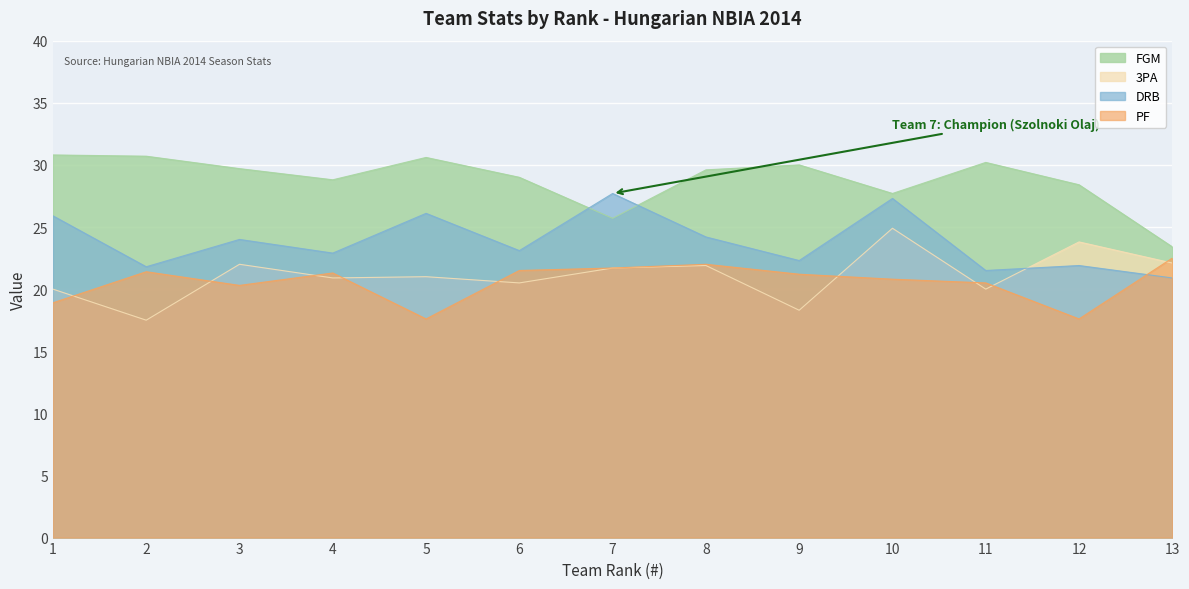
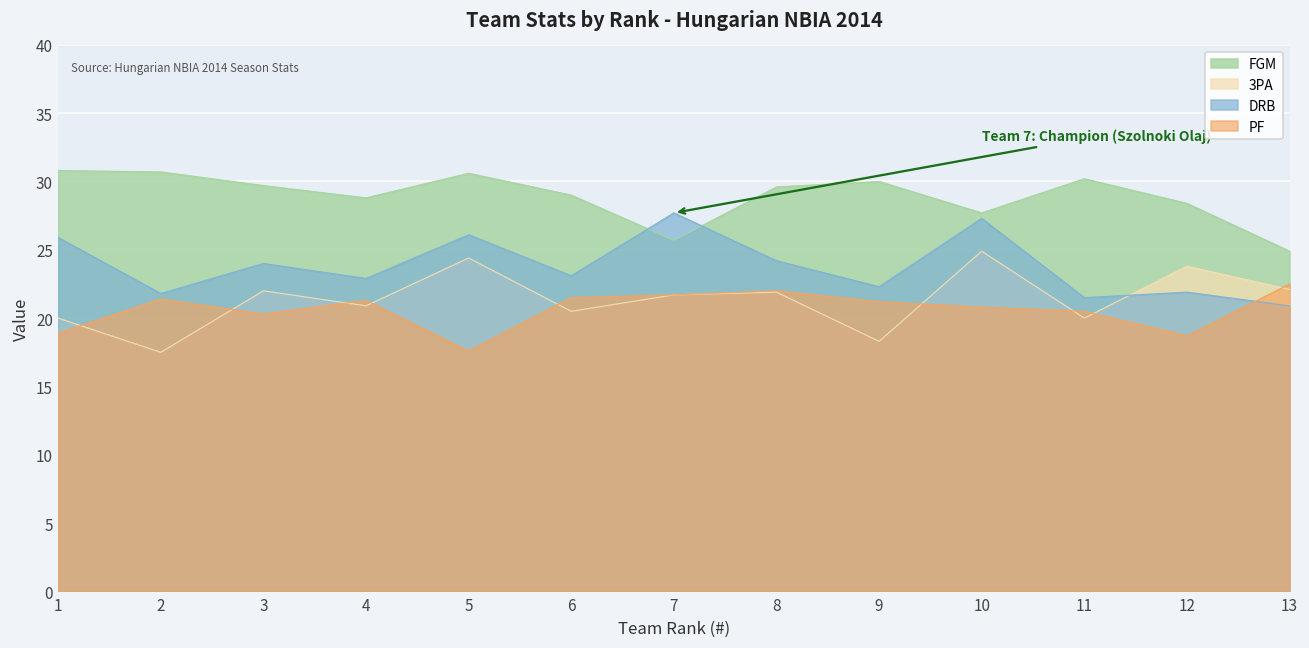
3PA, 5: 21.0 -> 24.4
PF, 12: 17.6 -> 18.7
FGM, 13: 23.4 -> 24.9
